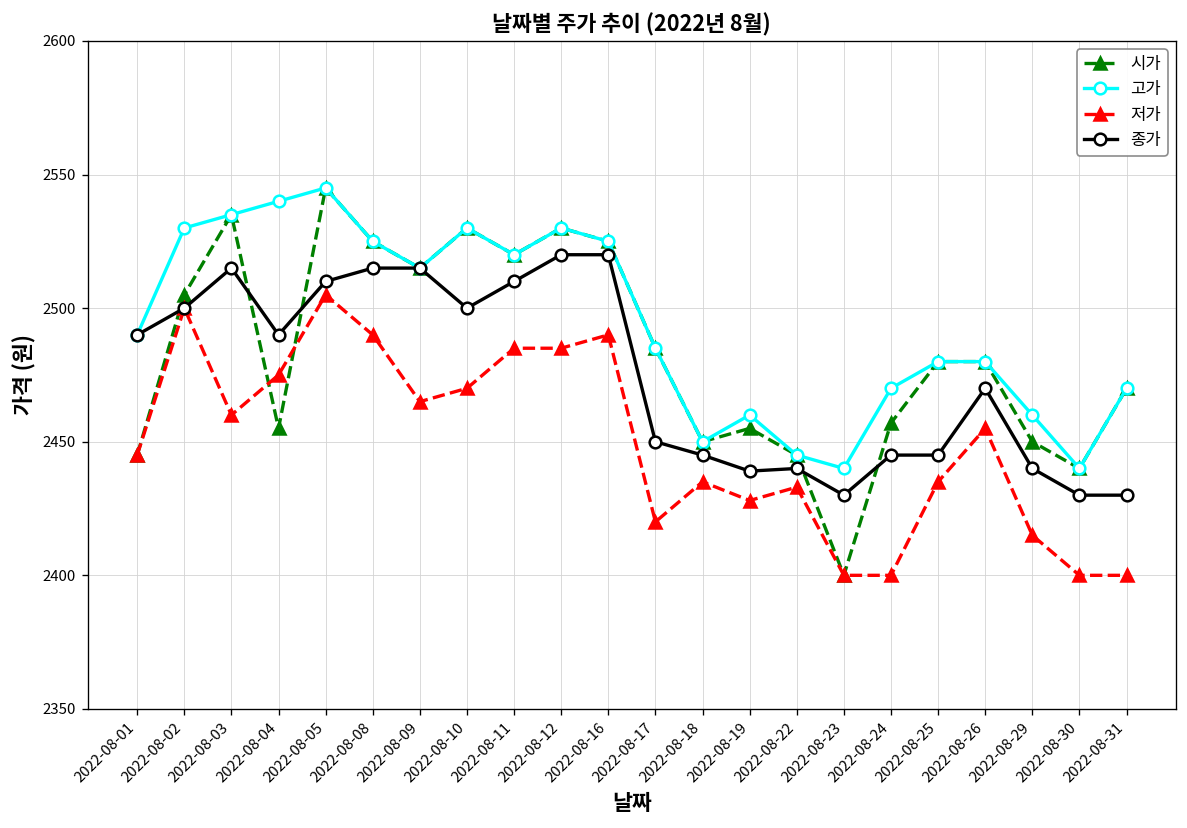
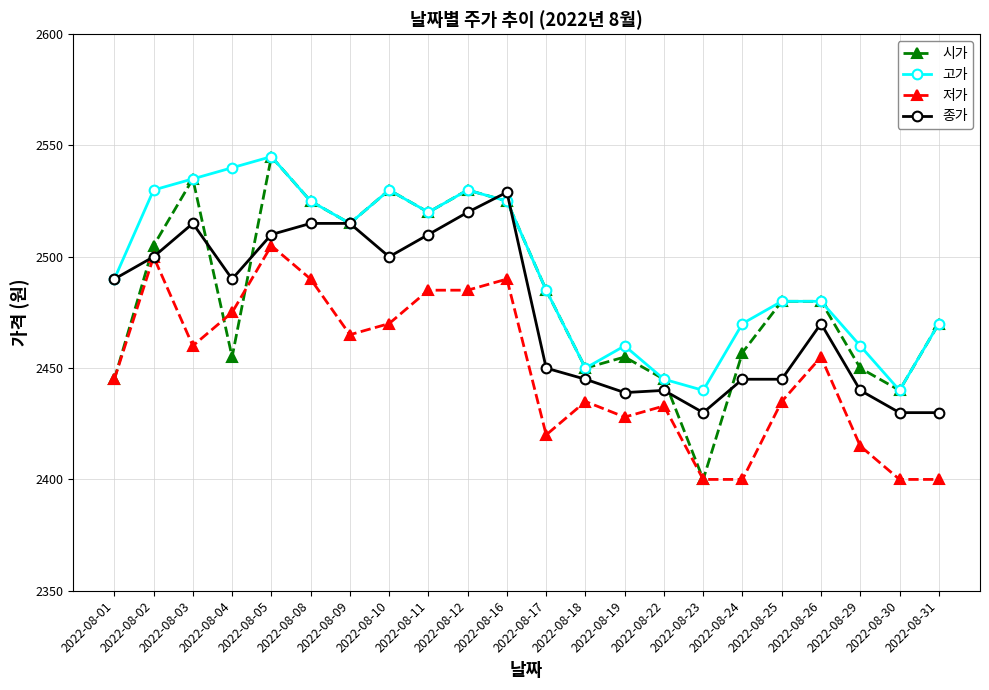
종가, 2022-08-16: 2520 -> 2529
